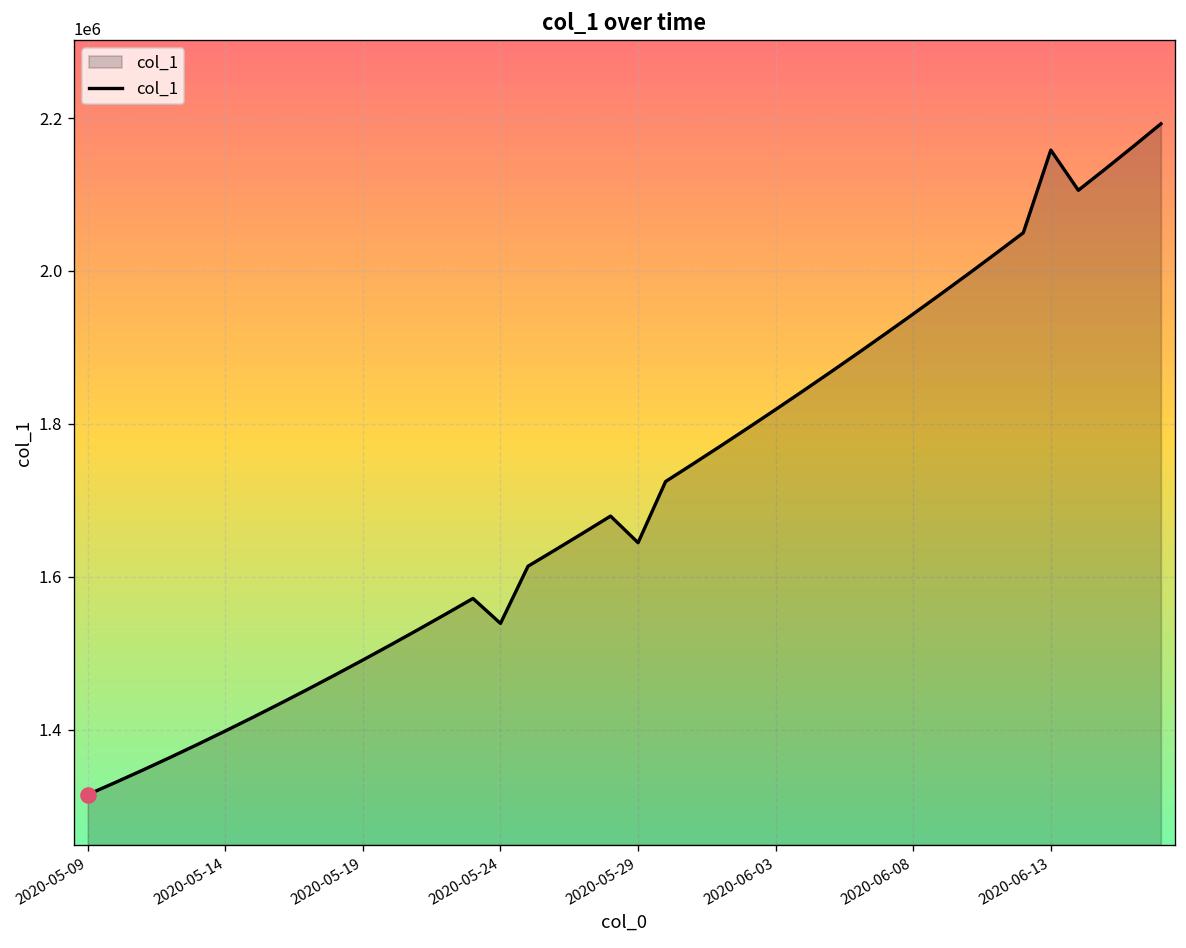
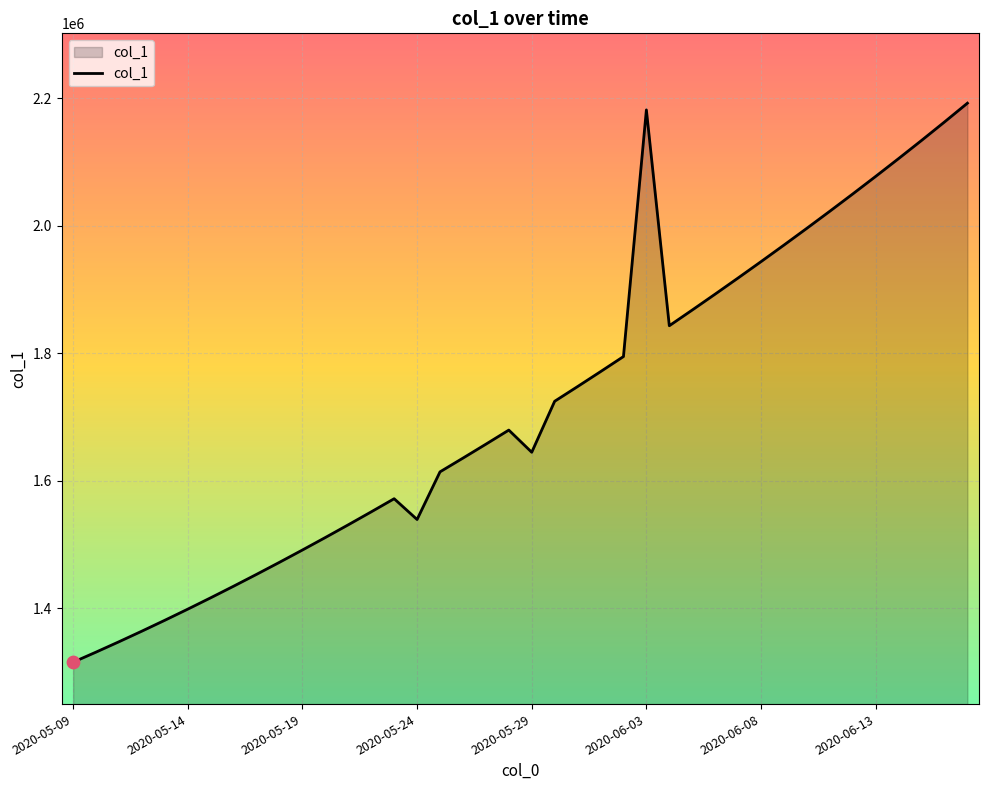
col_1, 2020-06-03: 1820000 -> 2180000
col_1, 2020-06-13: 2160000 -> 2080000
